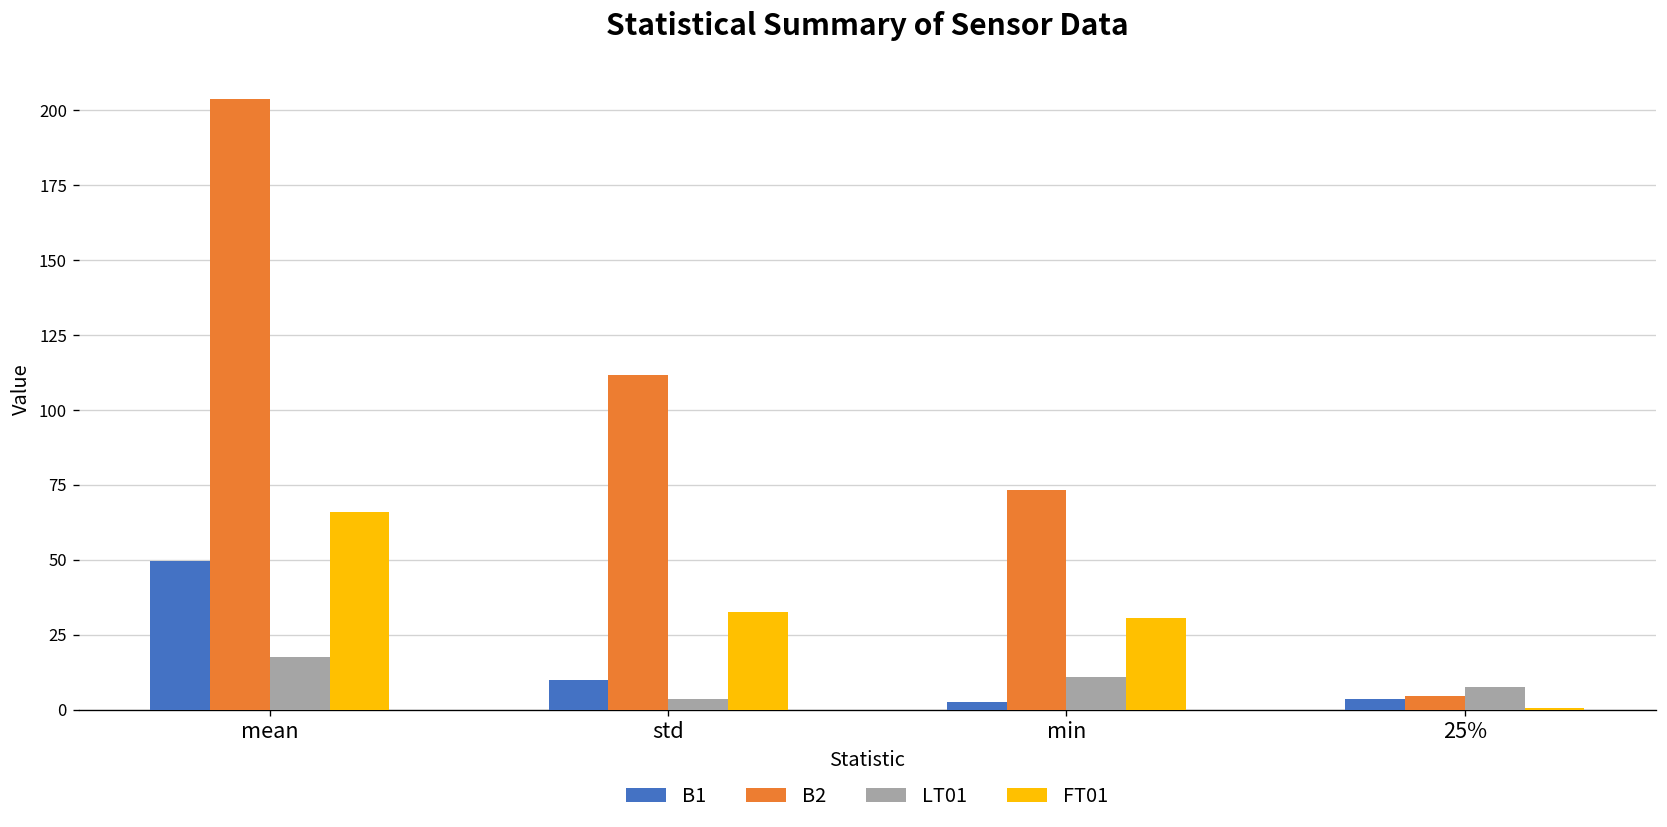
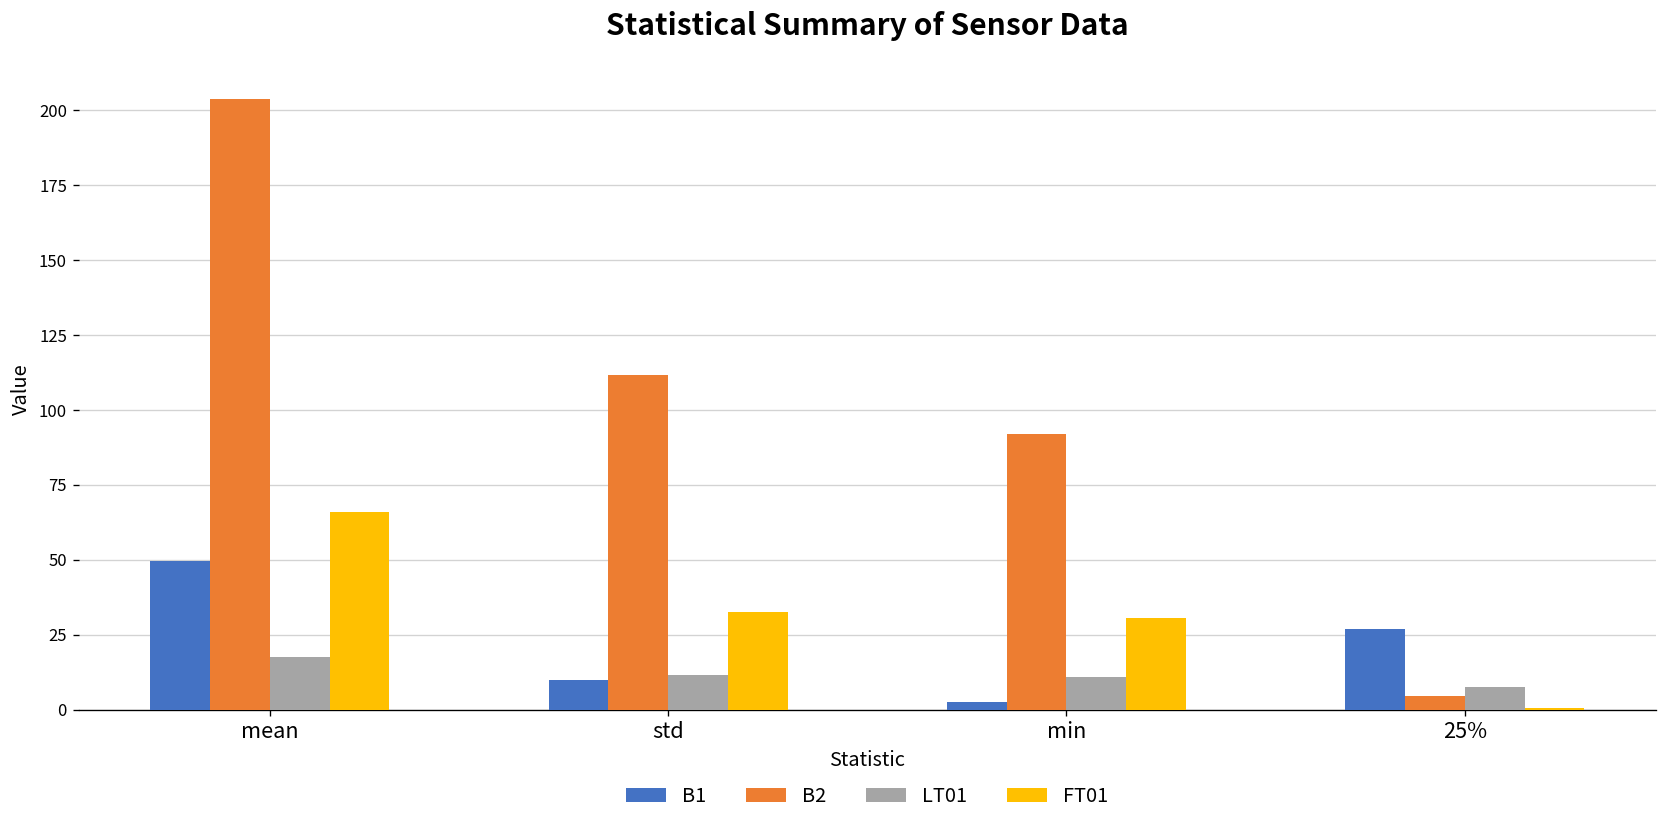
LT01, std: 3 -> 11
B2, min: 73 -> 92
B1, 25%: 4 -> 27
